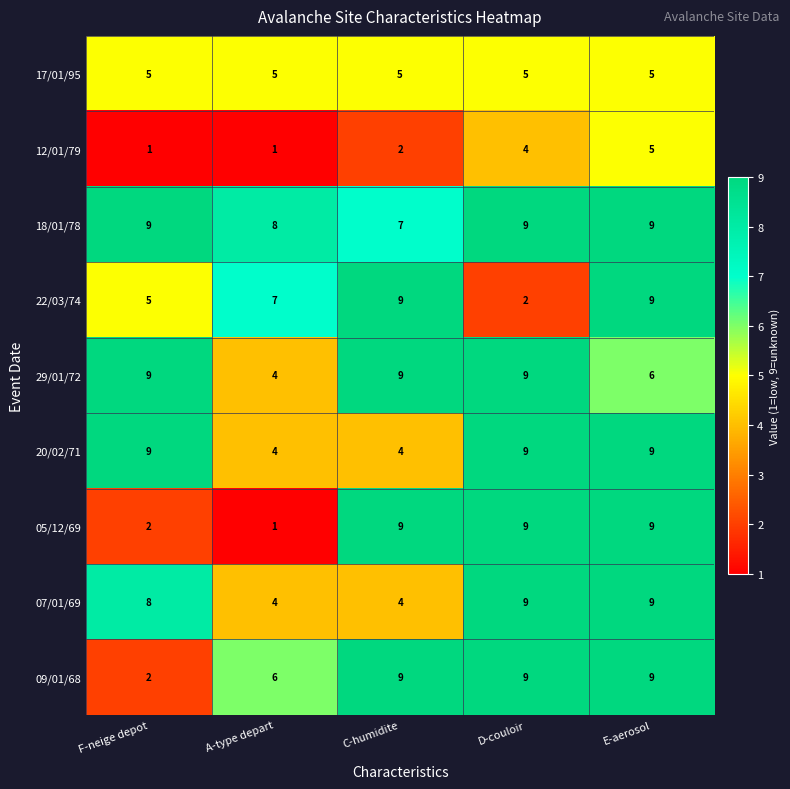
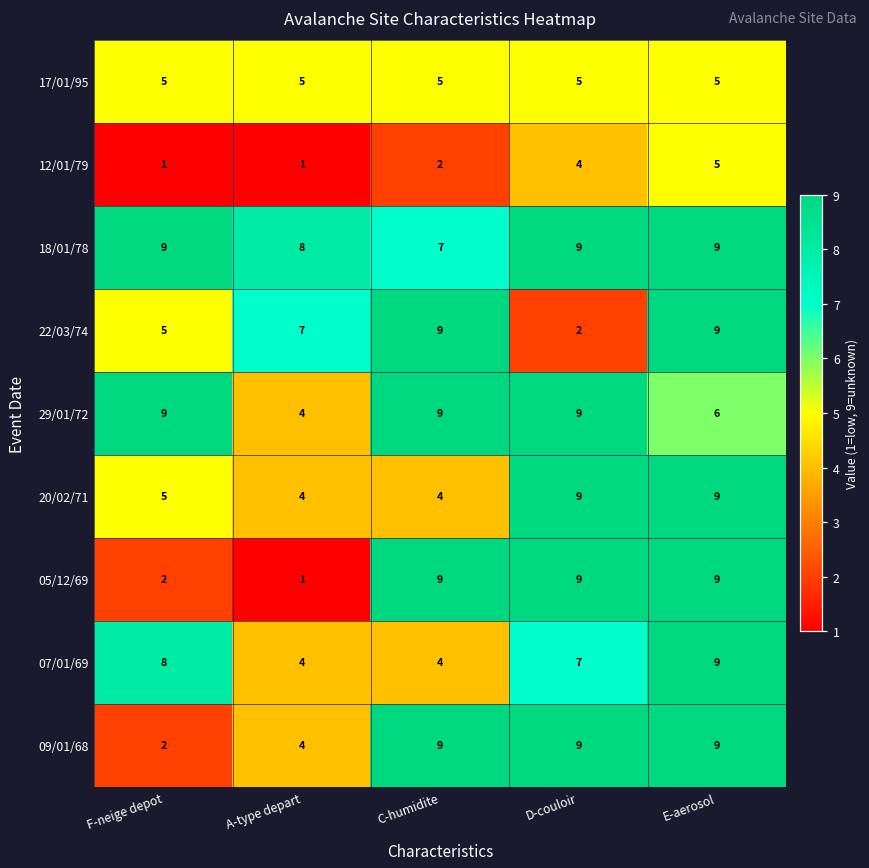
20/02/71, F-neige depot: 9 -> 5
07/01/69, D-couloir: 9 -> 7
09/01/68, A-type depart: 6 -> 4
